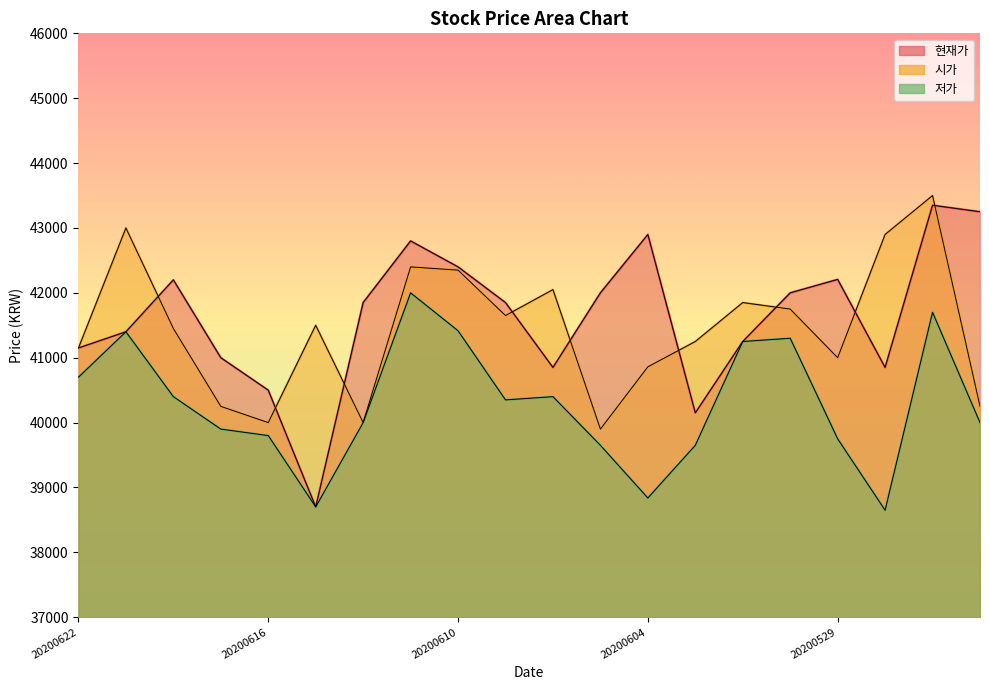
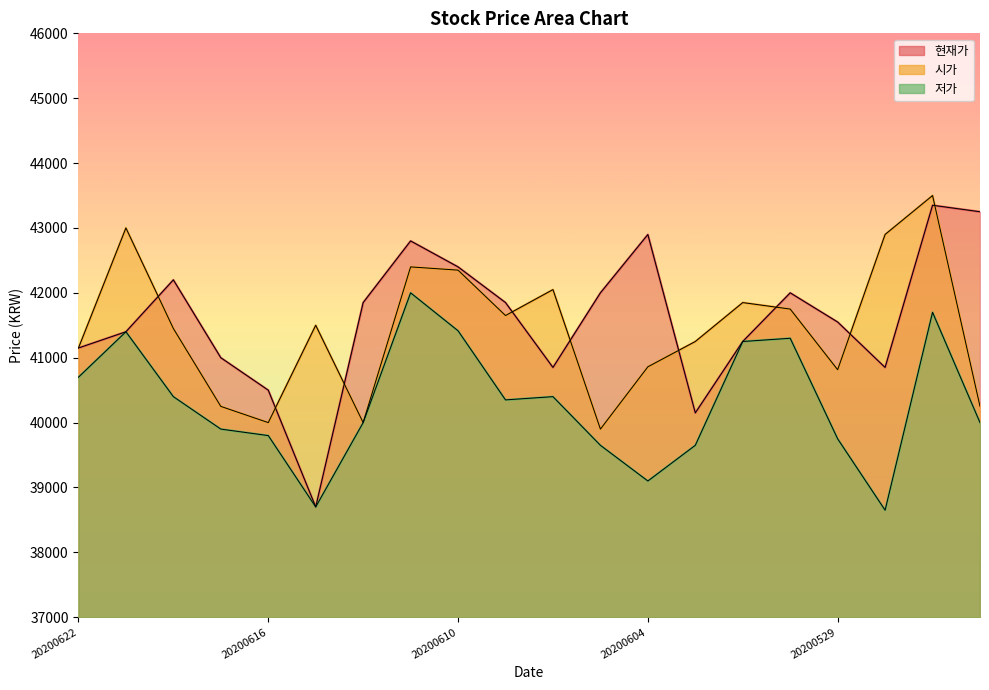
저가, 20200604: 38800 -> 39100
현재가, 20200529: 42200 -> 41600
시가, 20200529: 41000 -> 40800
